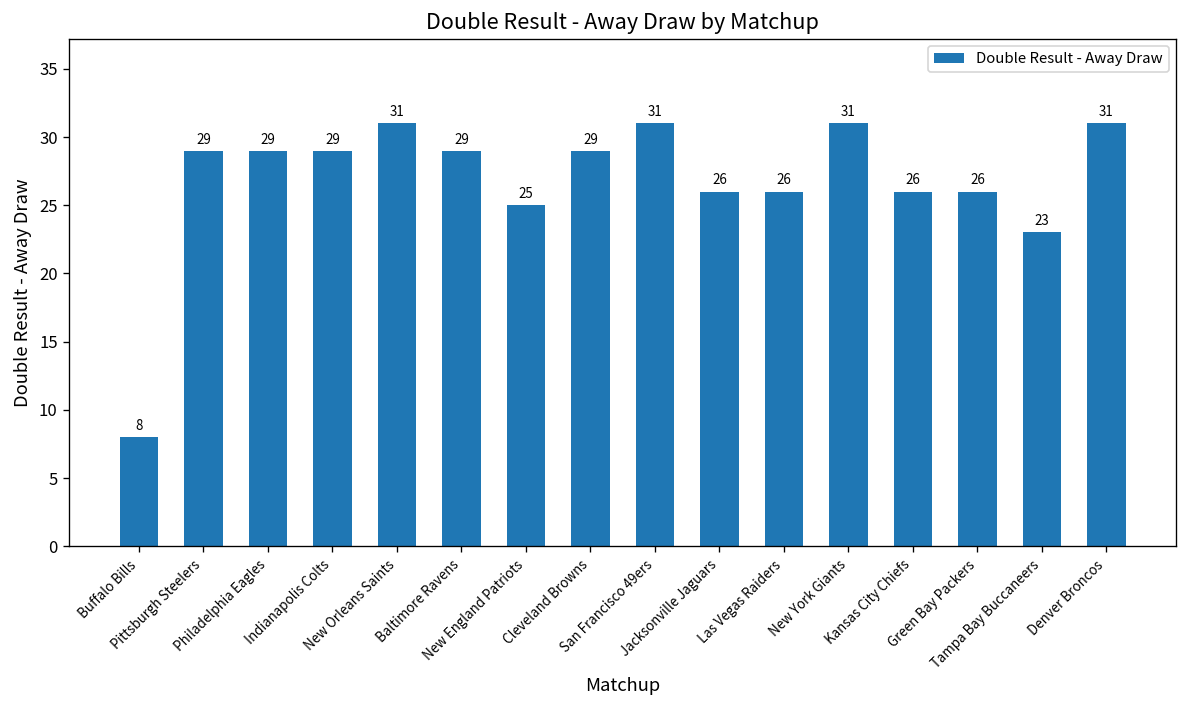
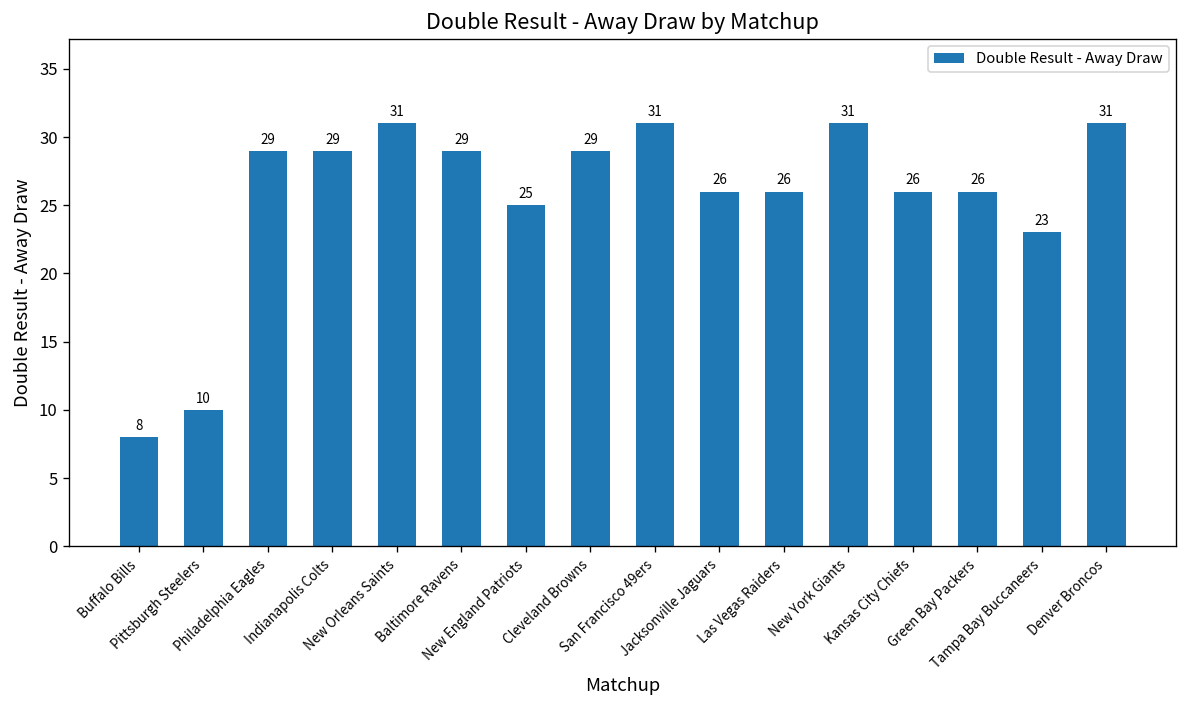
Pittsburgh Steelers: 29 -> 10
